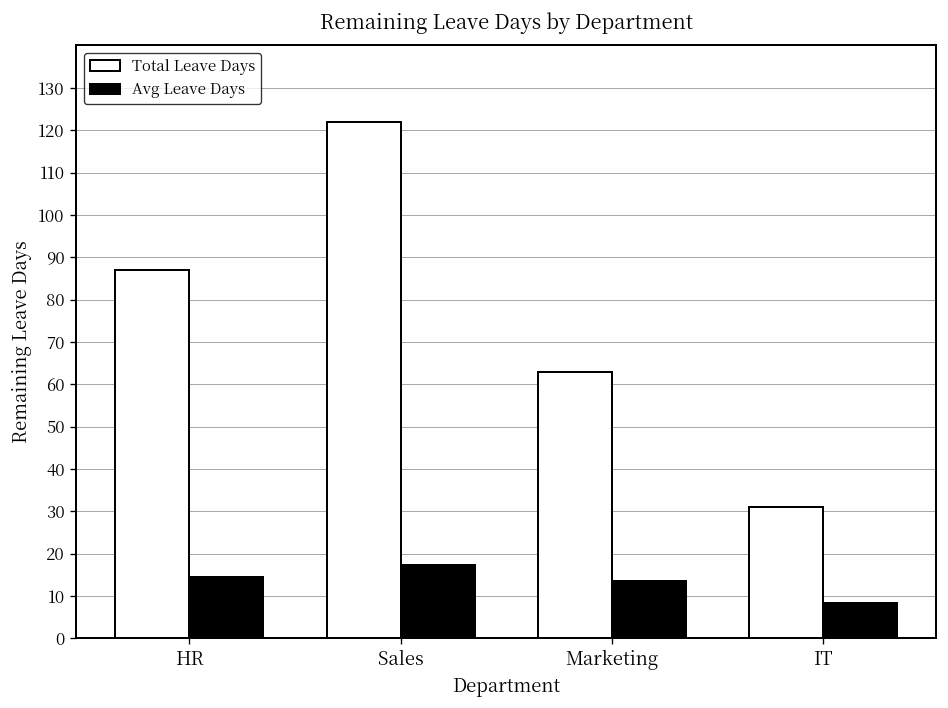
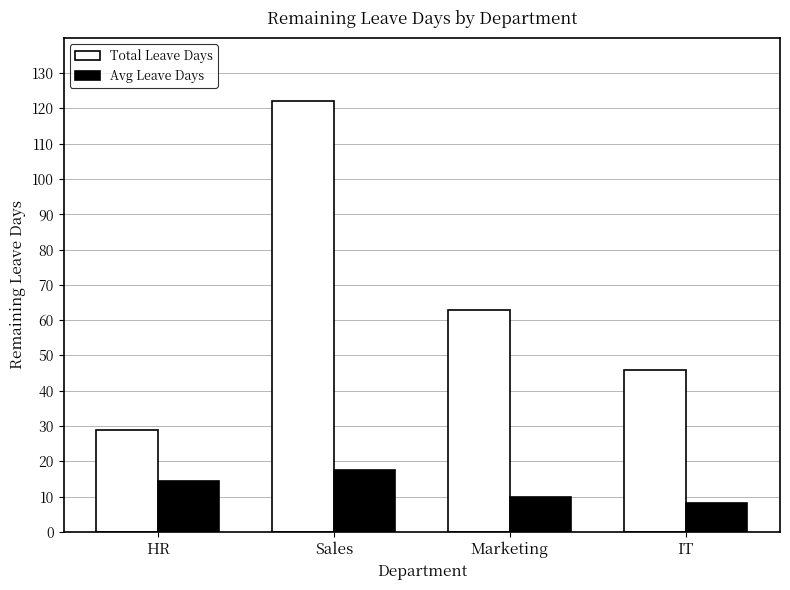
Total Leave Days, HR: 87 -> 29
Avg Leave Days, Marketing: 14 -> 10
Total Leave Days, IT: 31 -> 46
